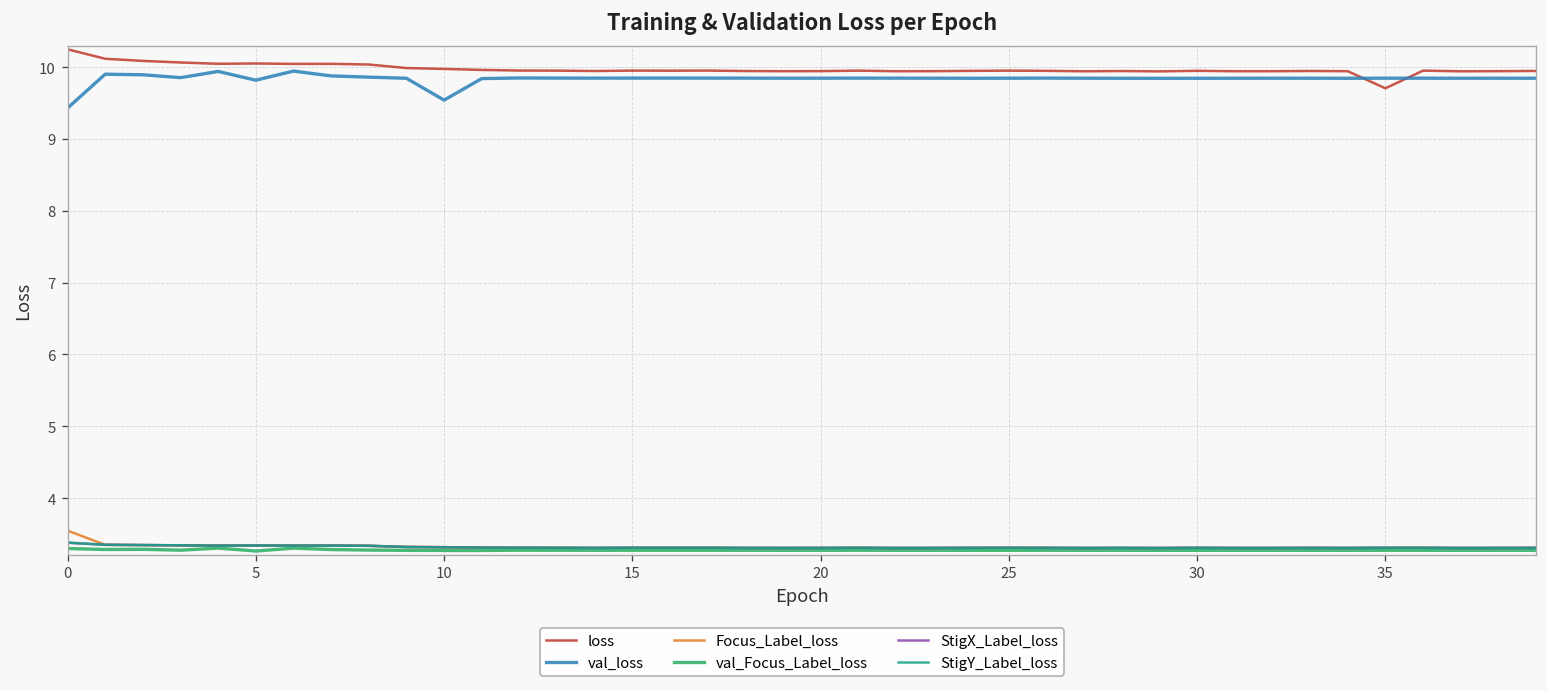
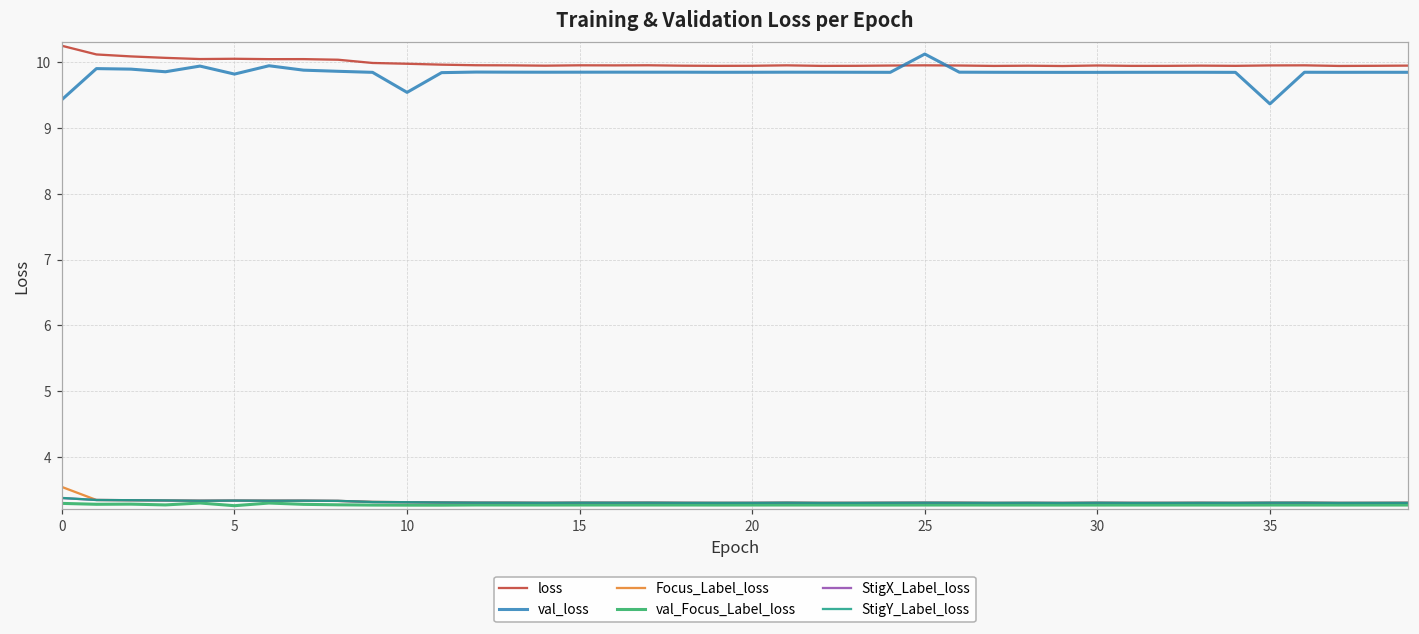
val_loss, 25: 9.8 -> 10.1
loss, 35: 9.7 -> 9.9
val_loss, 35: 9.8 -> 9.4
